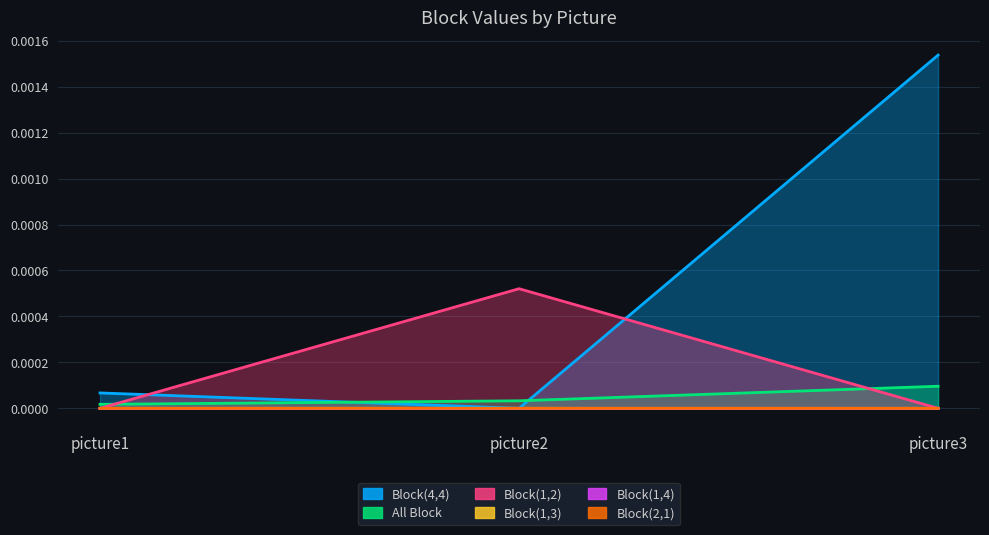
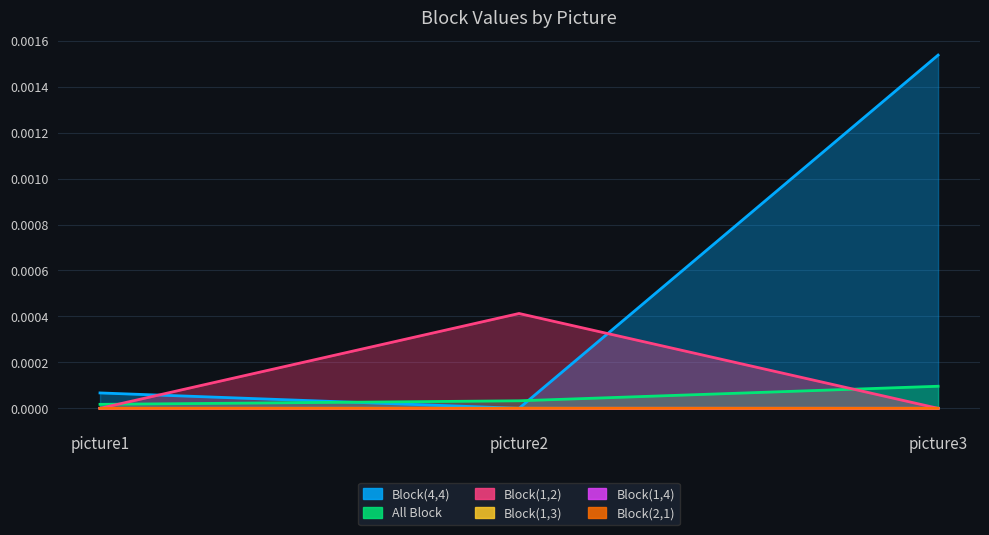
Block(1,2), picture2: 0.00052 -> 0.00041
